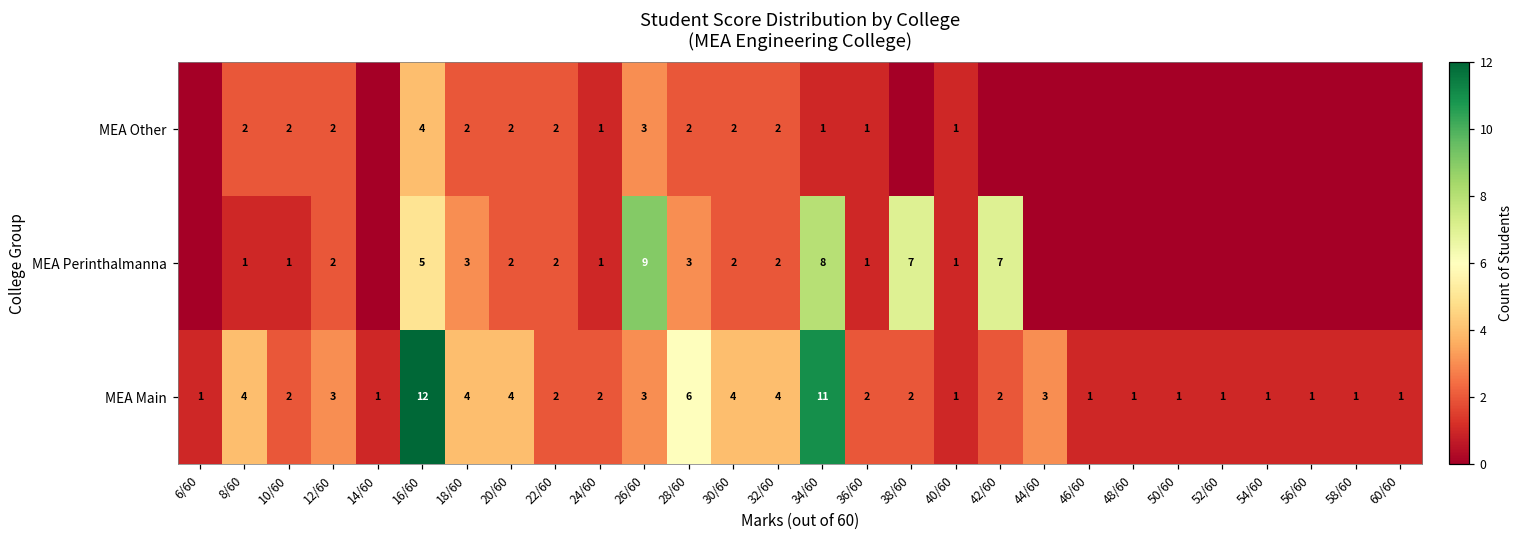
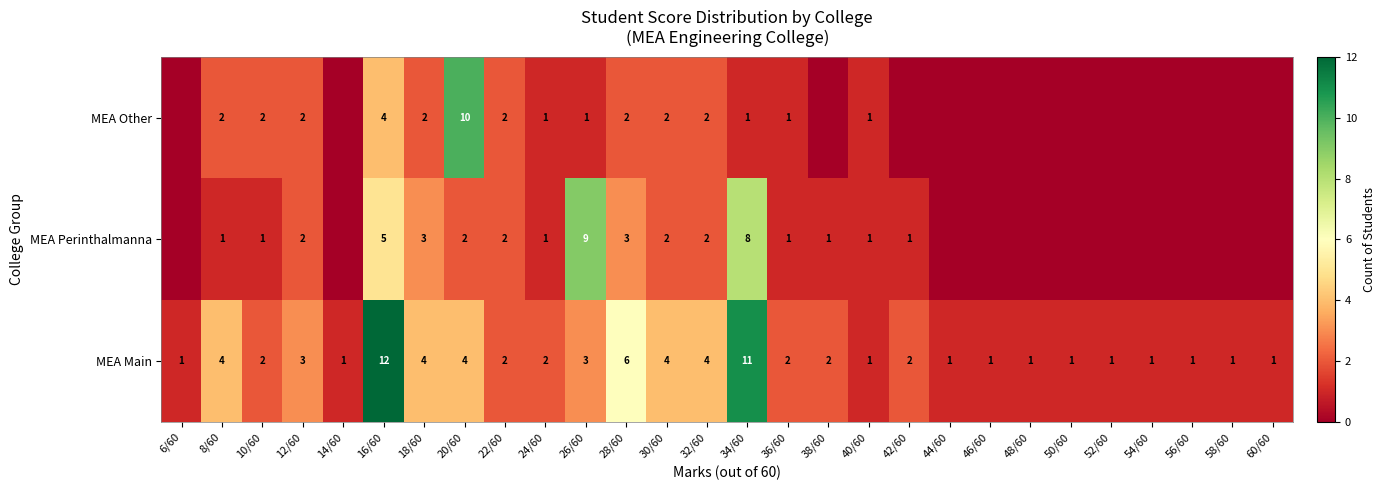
MEA Other, 20/60: 2 -> 10
MEA Other, 26/60: 3 -> 1
MEA Perinthalmanna, 38/60: 7 -> 1
MEA Perinthalmanna, 42/60: 7 -> 1
MEA Main, 44/60: 3 -> 1
